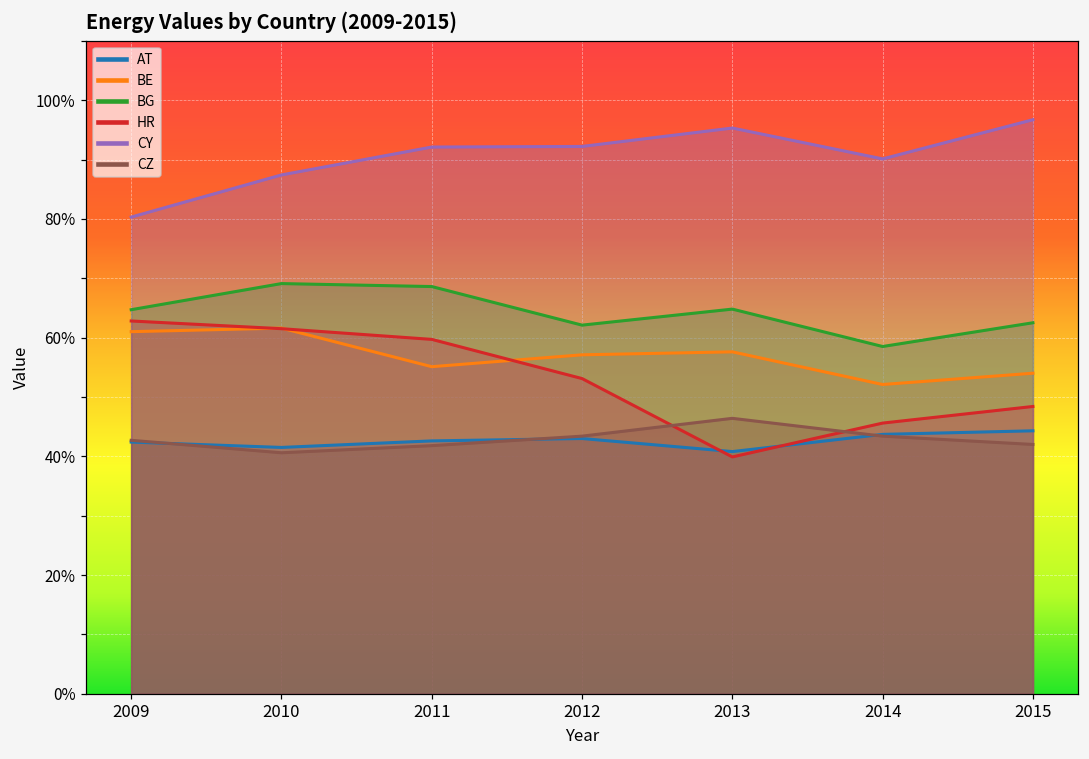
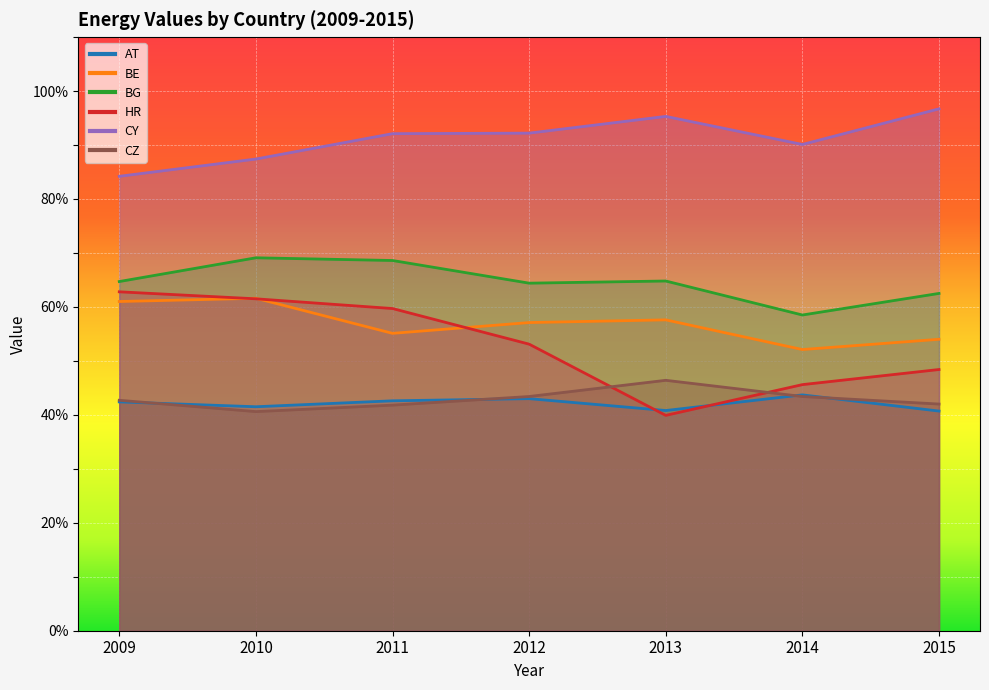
CY, 2009: 80% -> 84%
BG, 2012: 62% -> 64%
AT, 2015: 44% -> 41%
